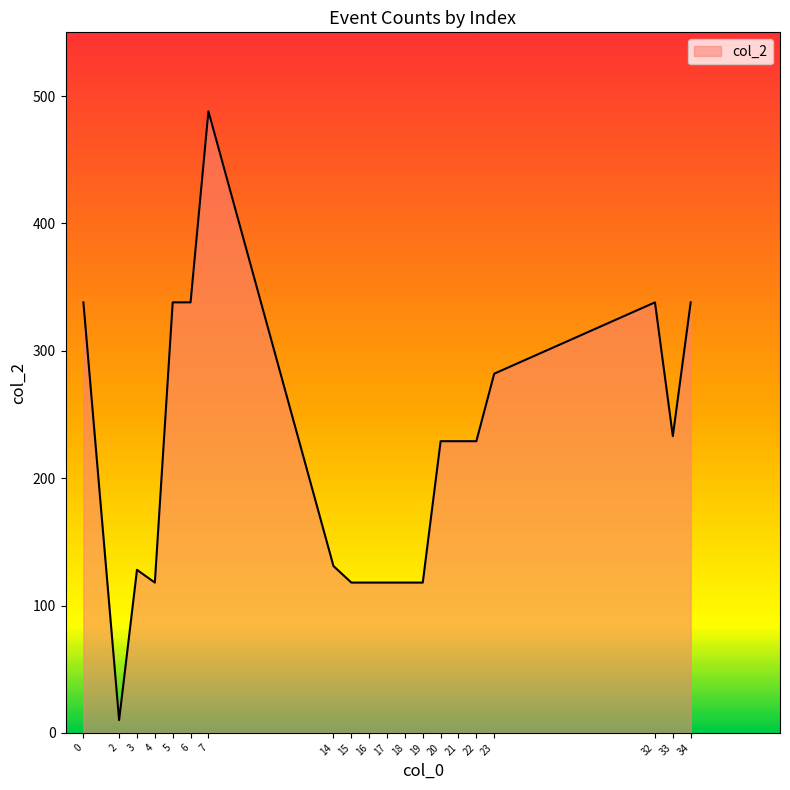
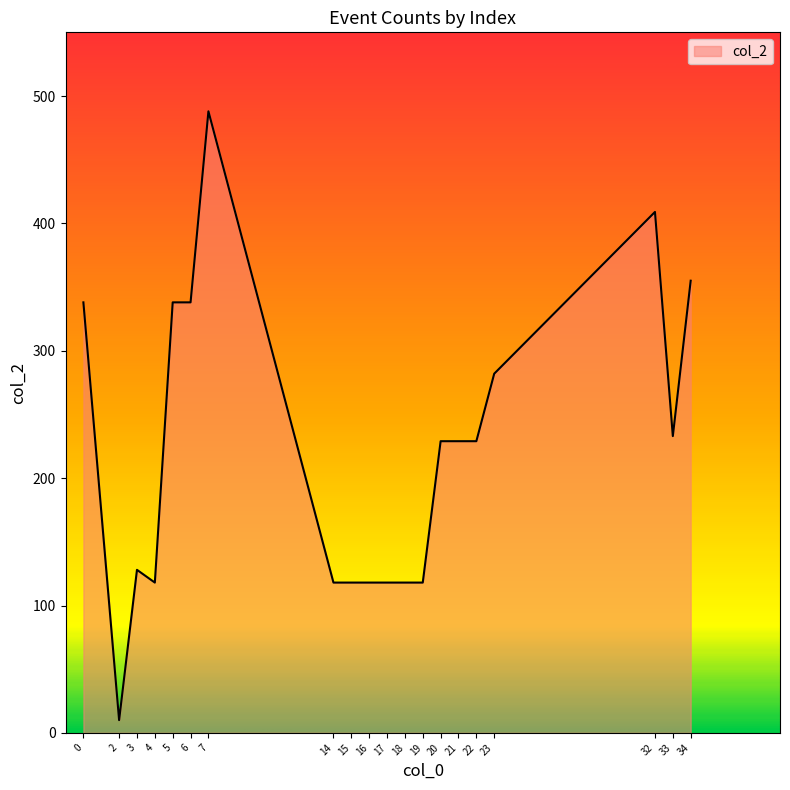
14: 131 -> 118
32: 338 -> 409
34: 338 -> 355
